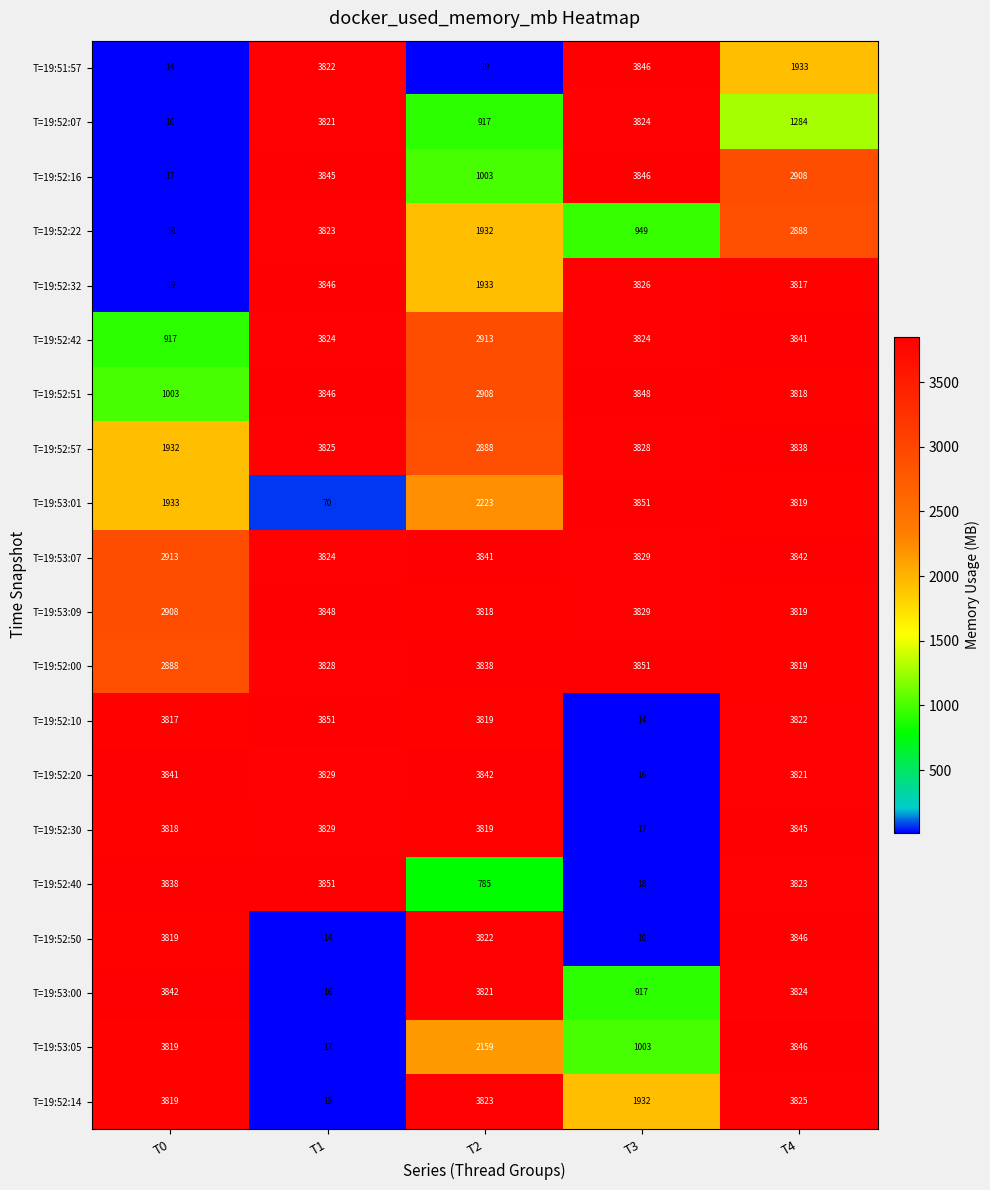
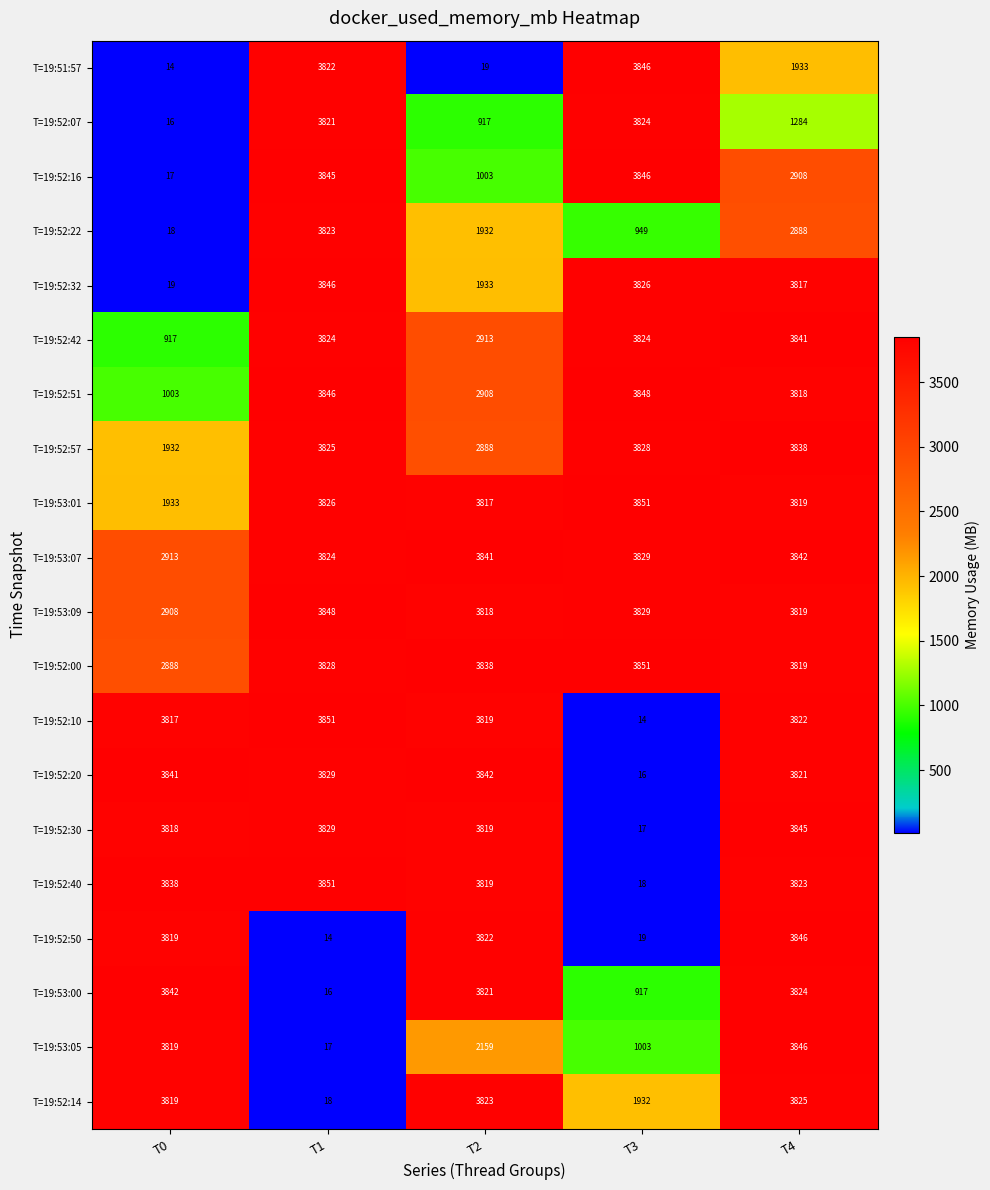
T=19:53:01, T1: 70 -> 3826
T=19:53:01, T2: 2223 -> 3817
T=19:52:40, T2: 785 -> 3819
